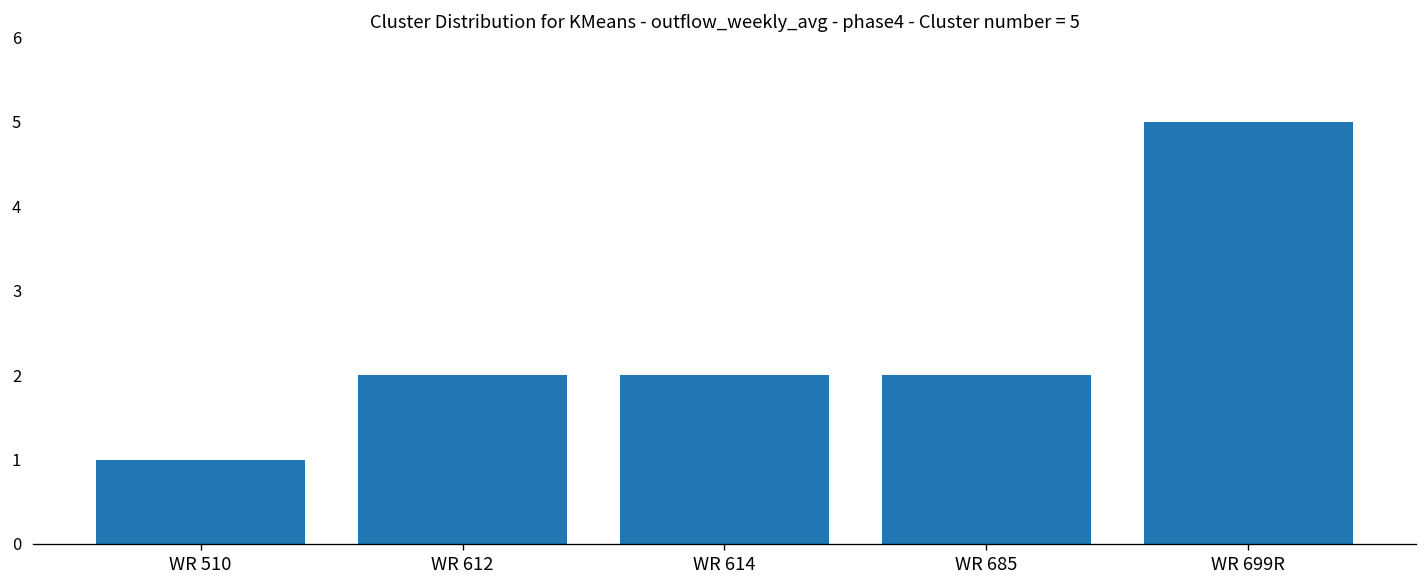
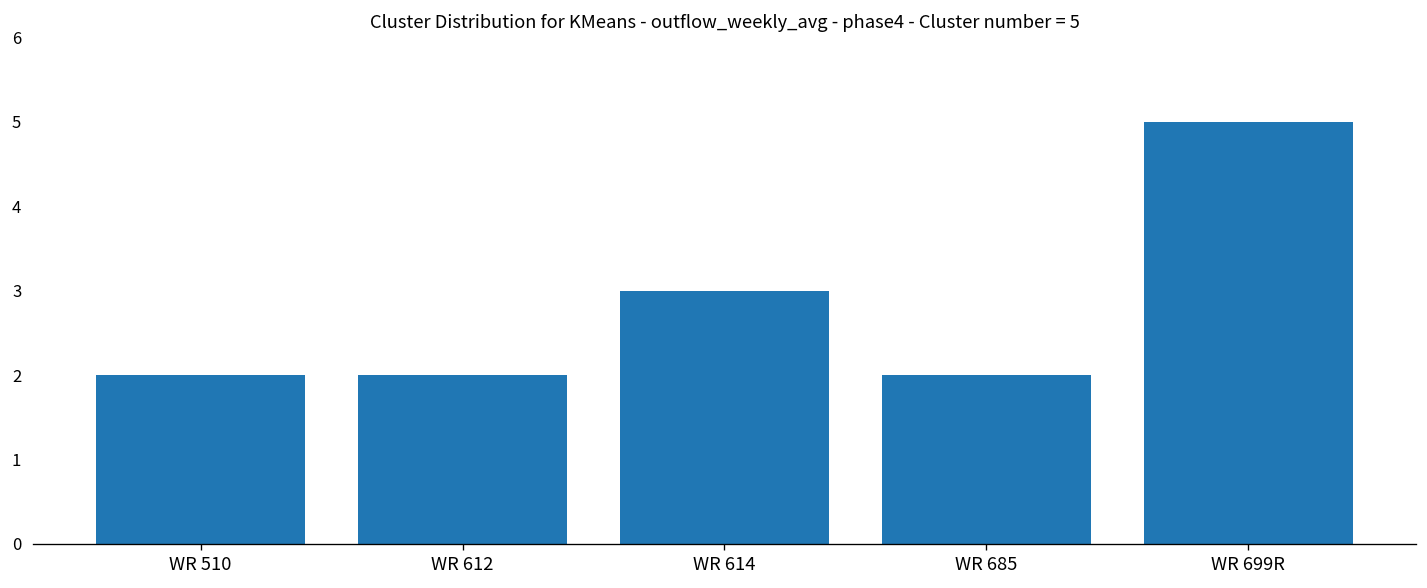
WR 510: 1 -> 2
WR 614: 2 -> 3
